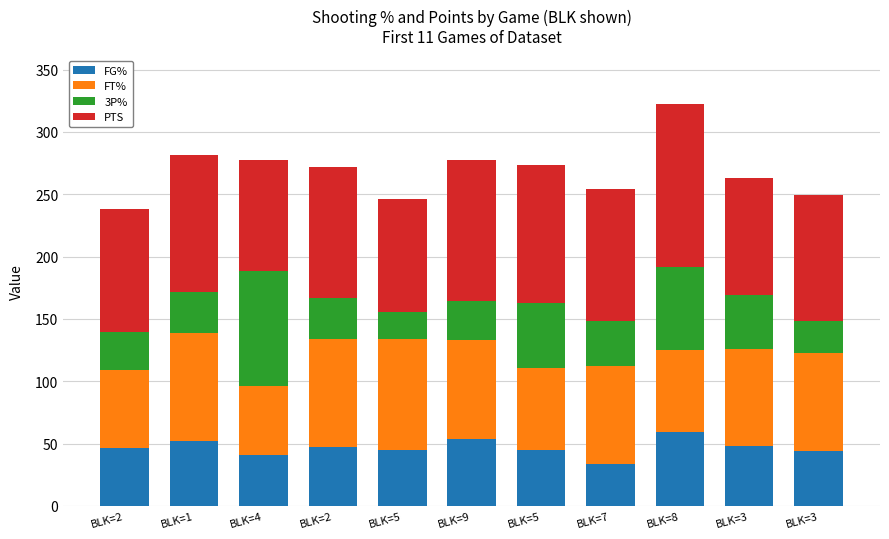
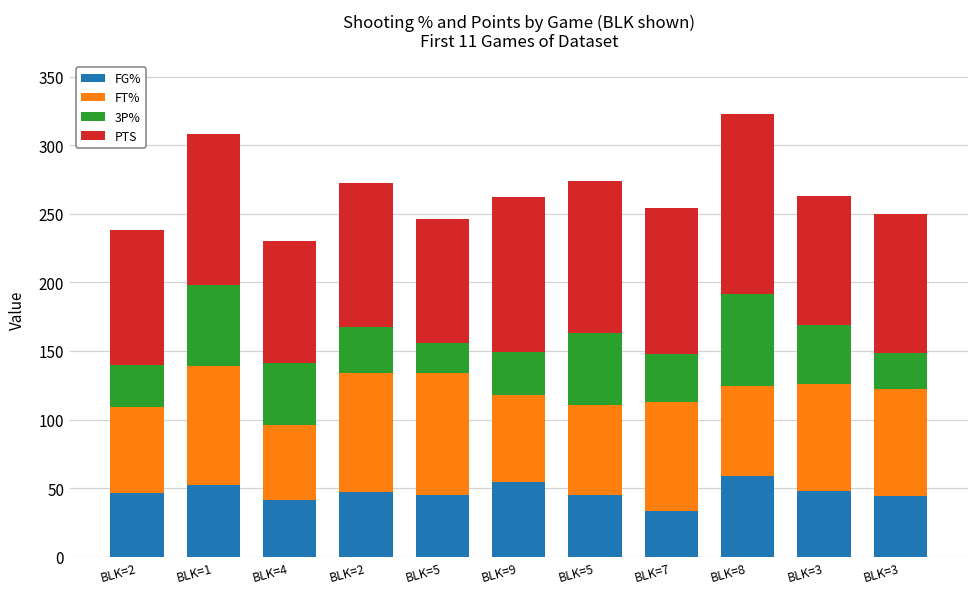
3P%, BLK=1: 32 -> 59
3P%, BLK=4: 93 -> 45
FT%, BLK=9: 79 -> 63
